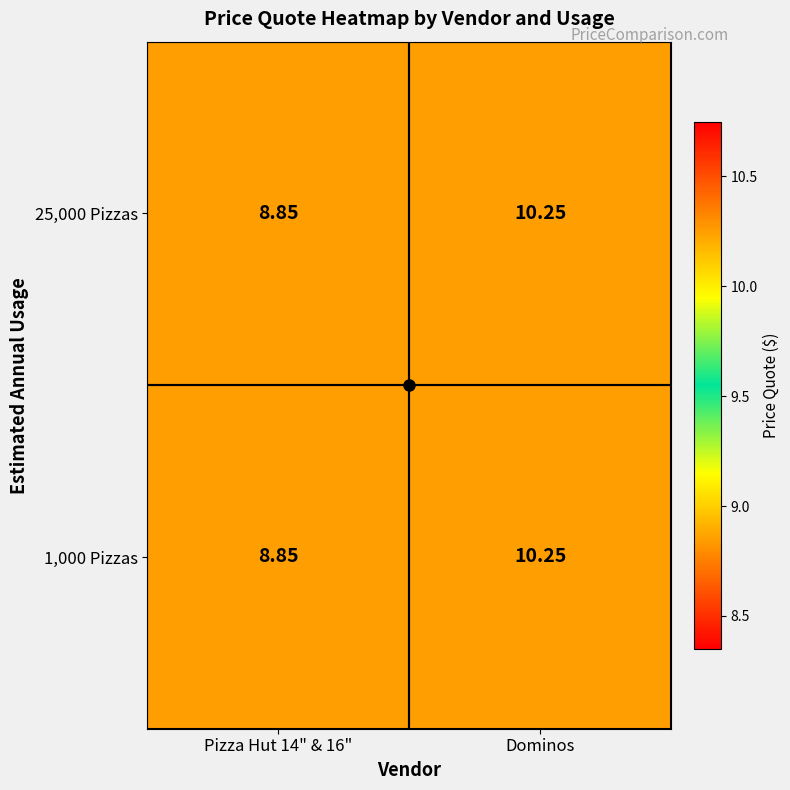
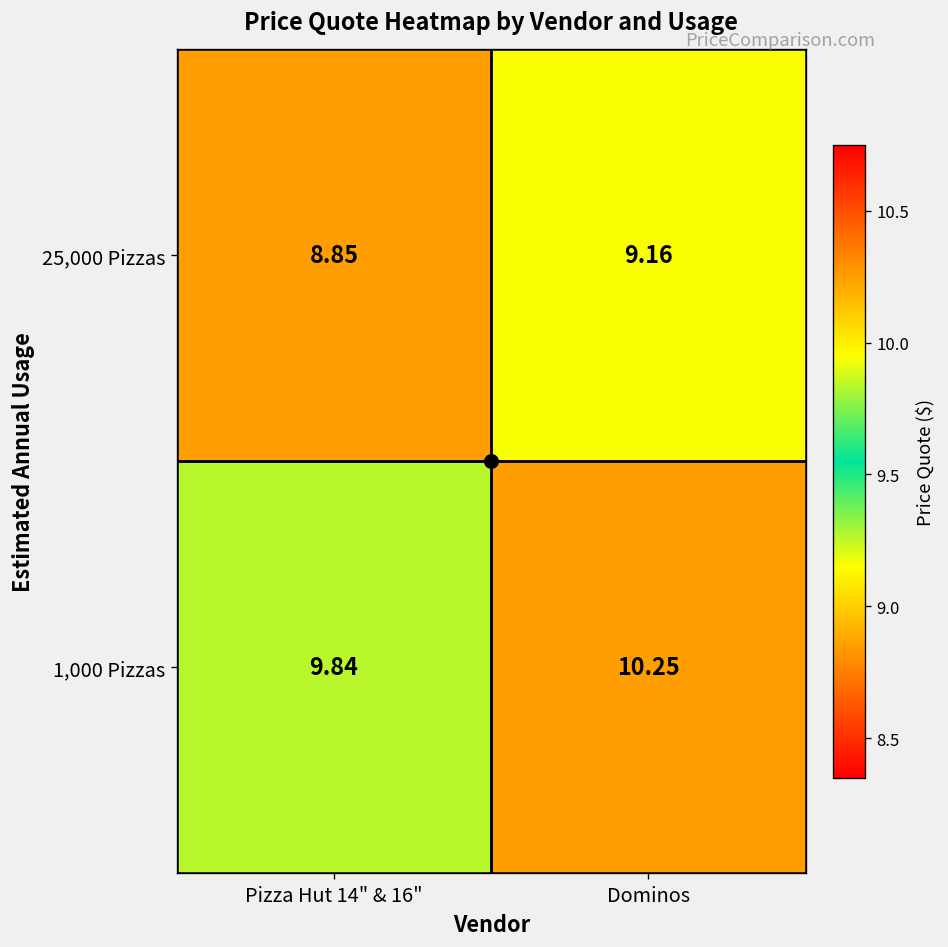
25,000 Pizzas, Dominos: 10.25 -> 9.16
1,000 Pizzas, Pizza Hut 14" & 16": 8.85 -> 9.84
